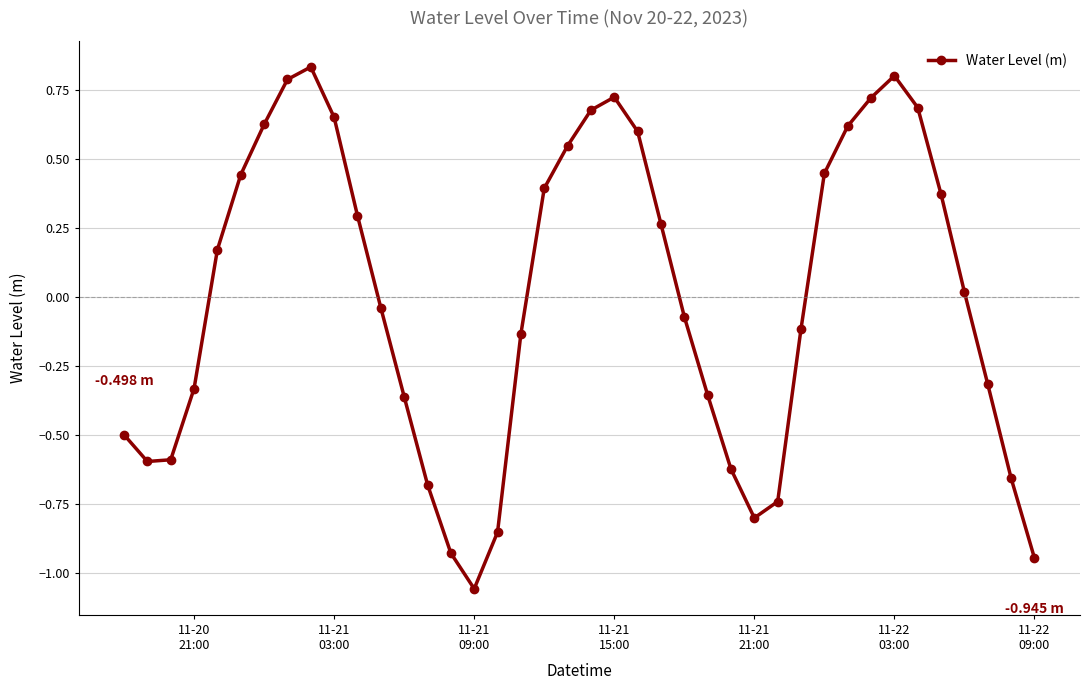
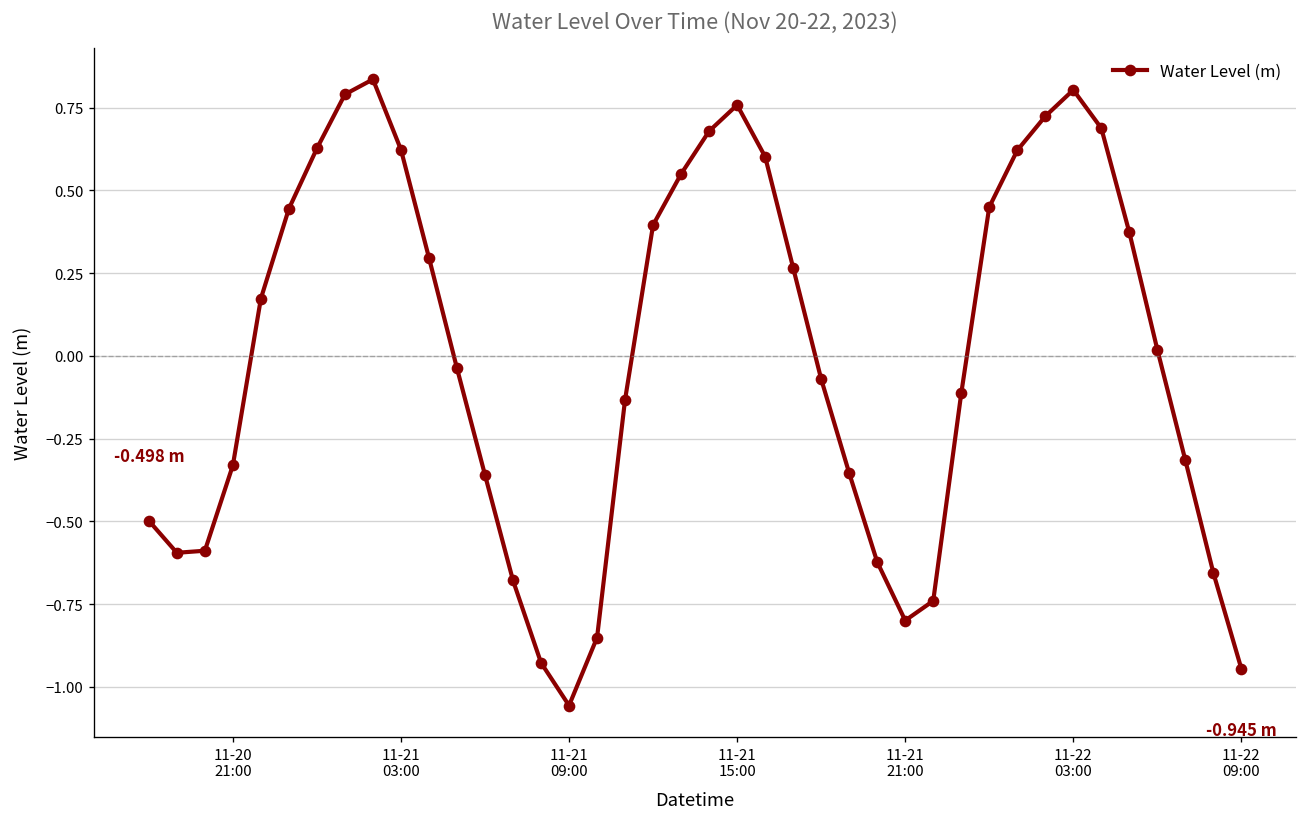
11-21 03:00: 0.65 -> 0.62
11-21 15:00: 0.73 -> 0.76
